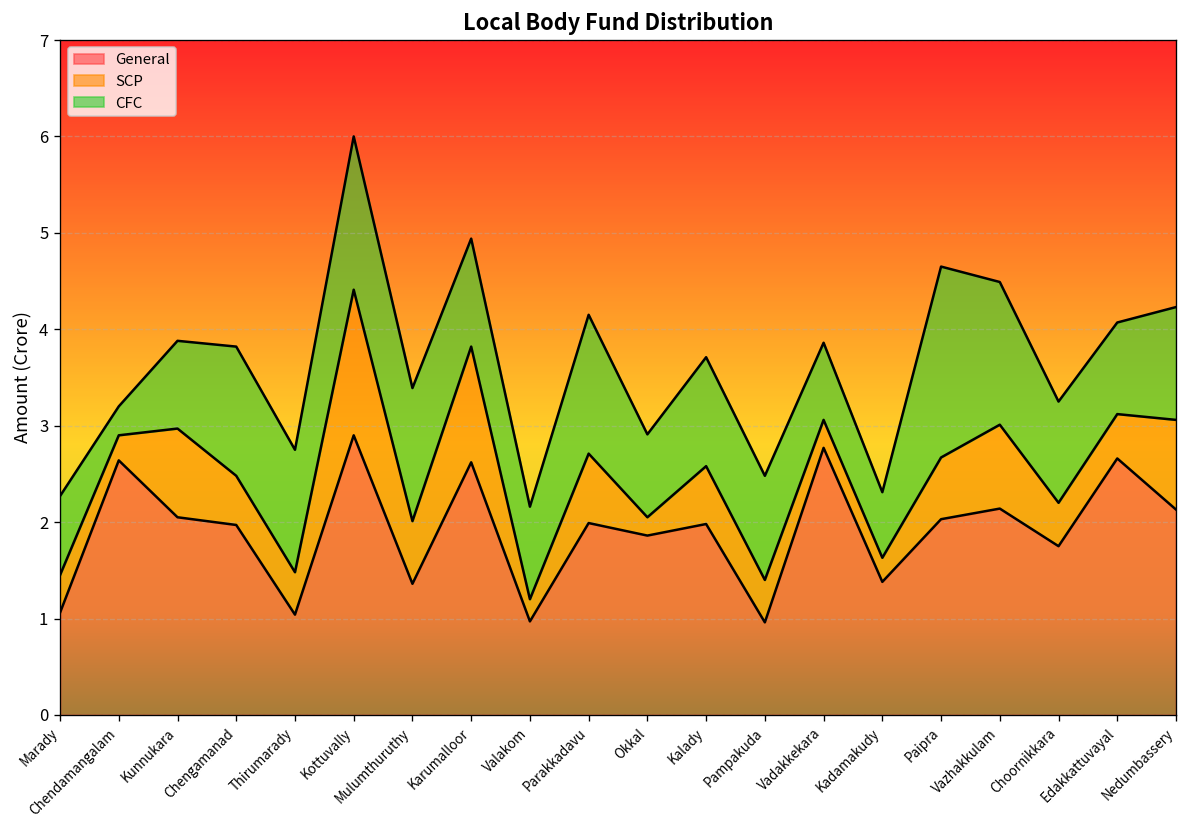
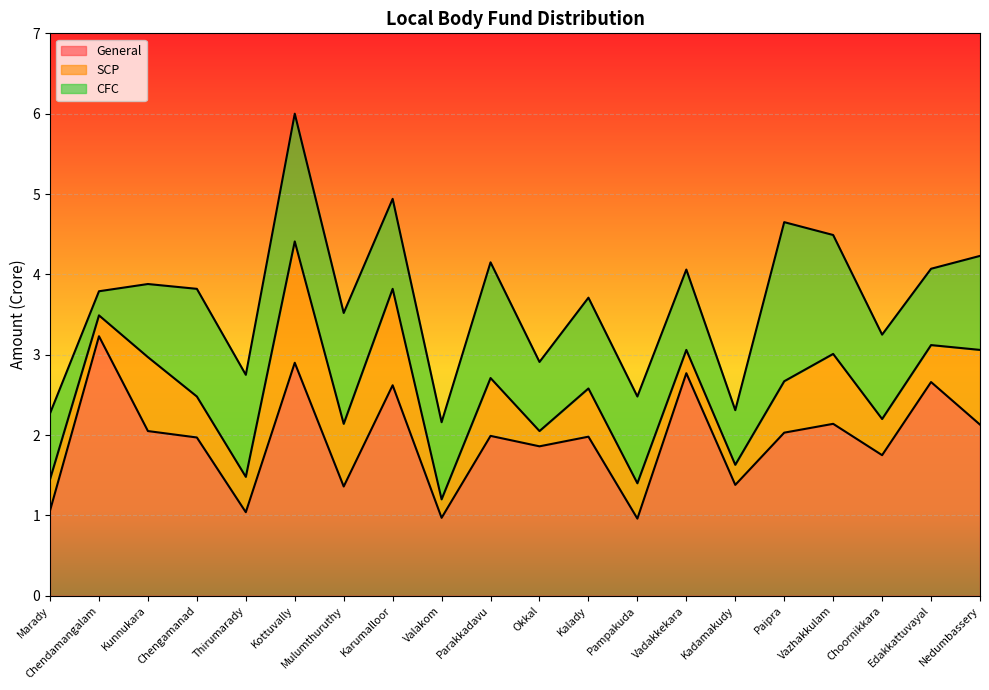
General, Chendamangalam: 2.6 -> 3.2
SCP, Mulumthuruthy: 0.7 -> 0.8
CFC, Vadakkekara: 0.8 -> 1.0
